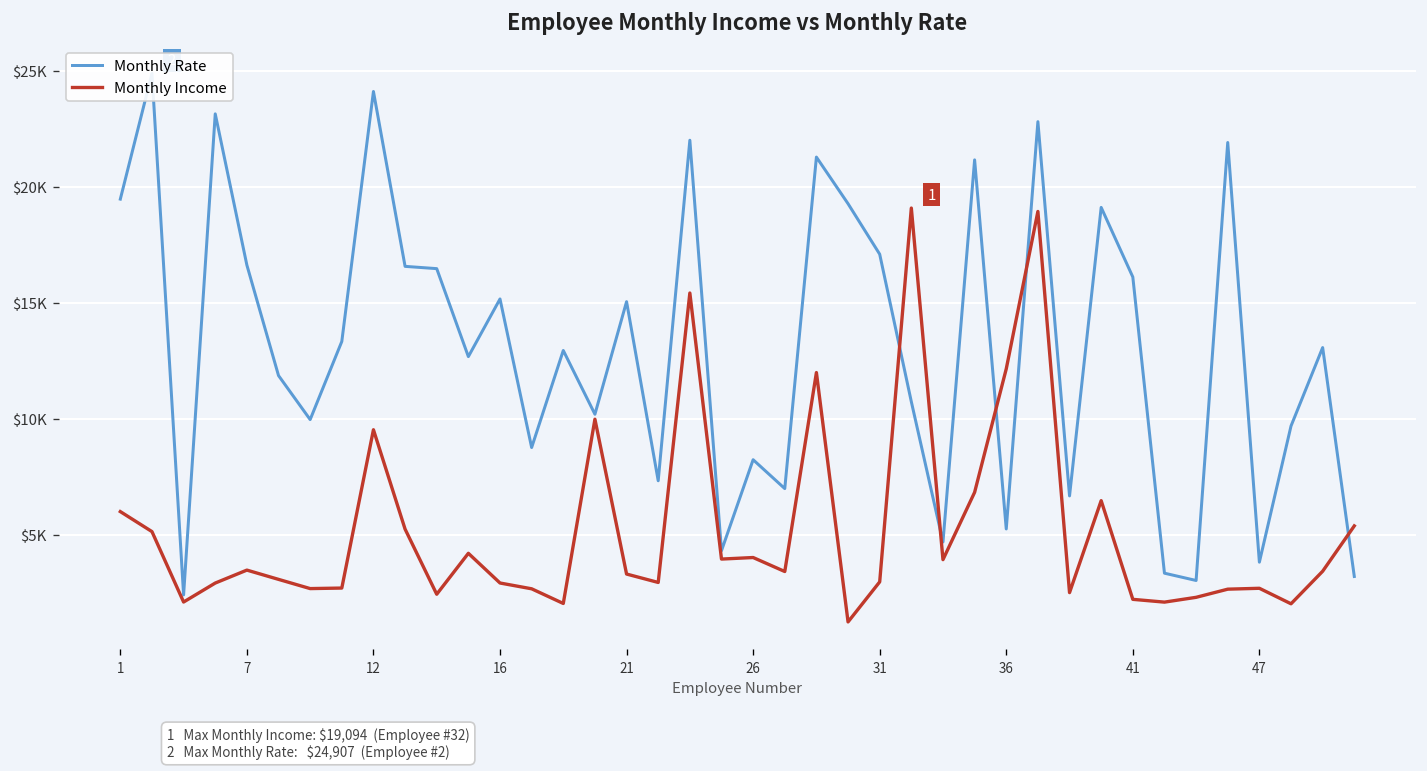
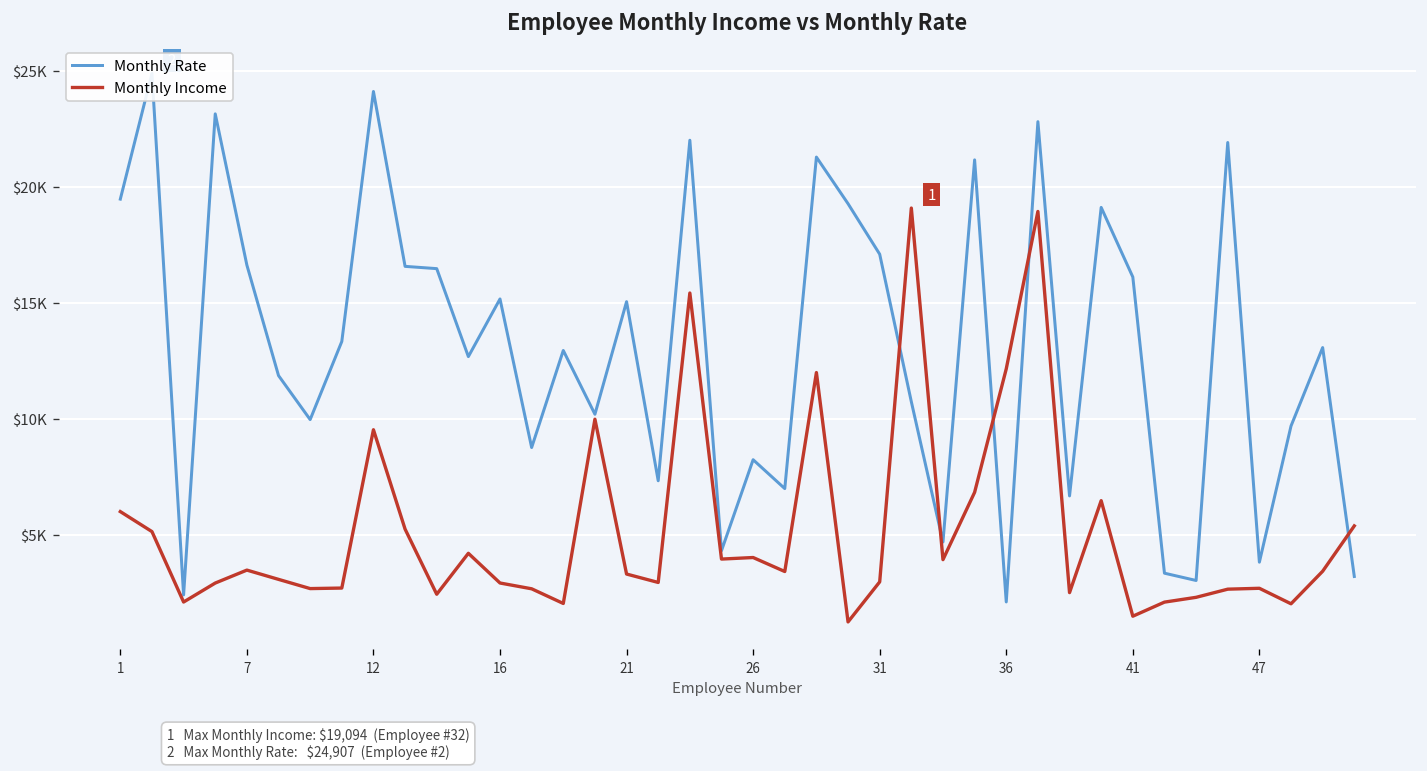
Monthly Rate, 36: $5200 -> $2100
Monthly Income, 41: $2200 -> $1500
